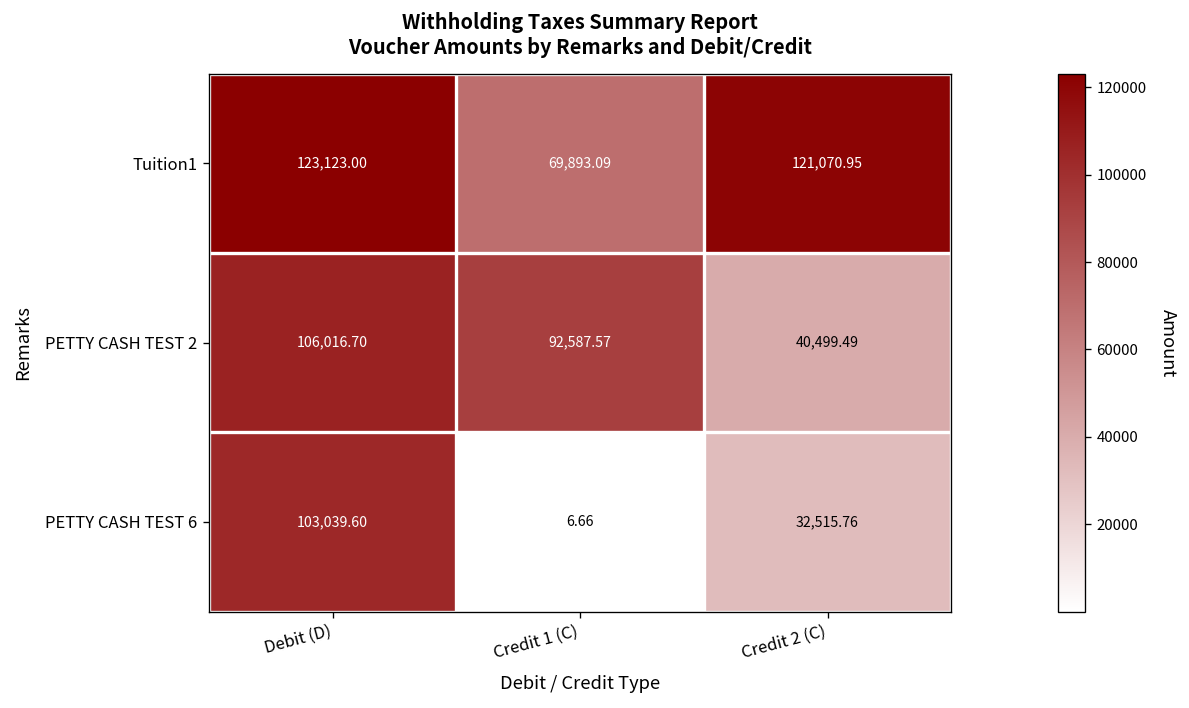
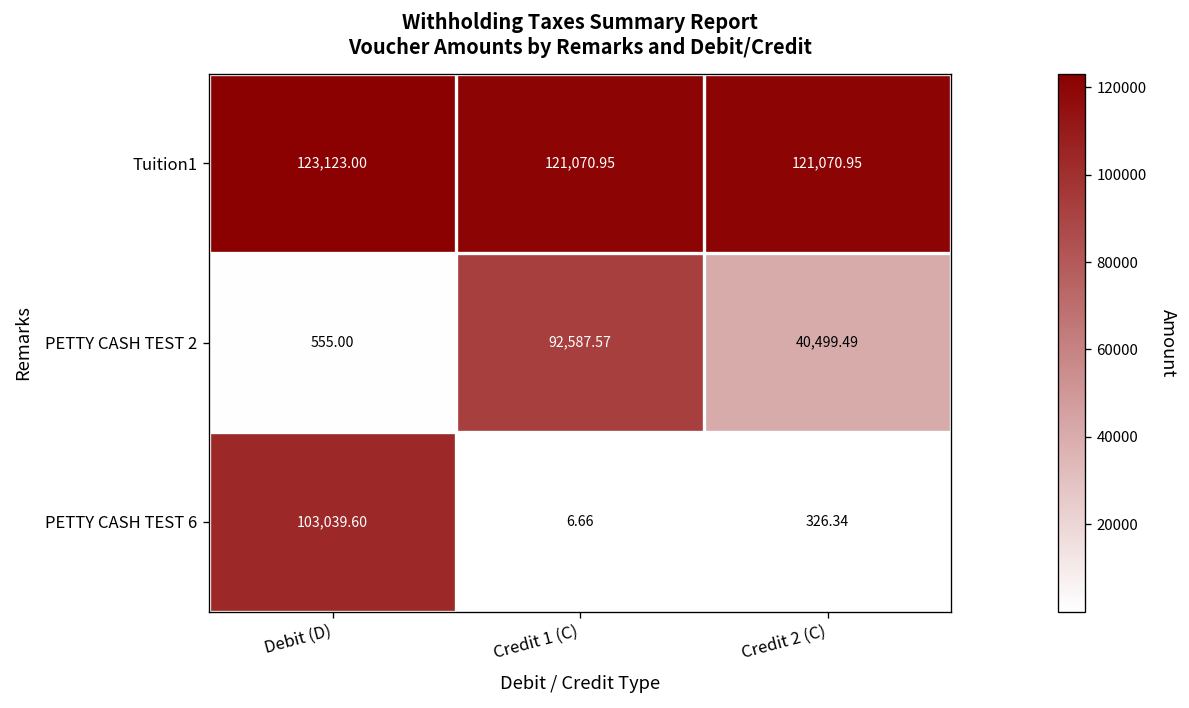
Tuition1, Credit 1 (C): 69,893.09 -> 121,070.95
PETTY CASH TEST 2, Debit (D): 106,016.70 -> 555.00
PETTY CASH TEST 6, Credit 2 (C): 32,515.76 -> 326.34
